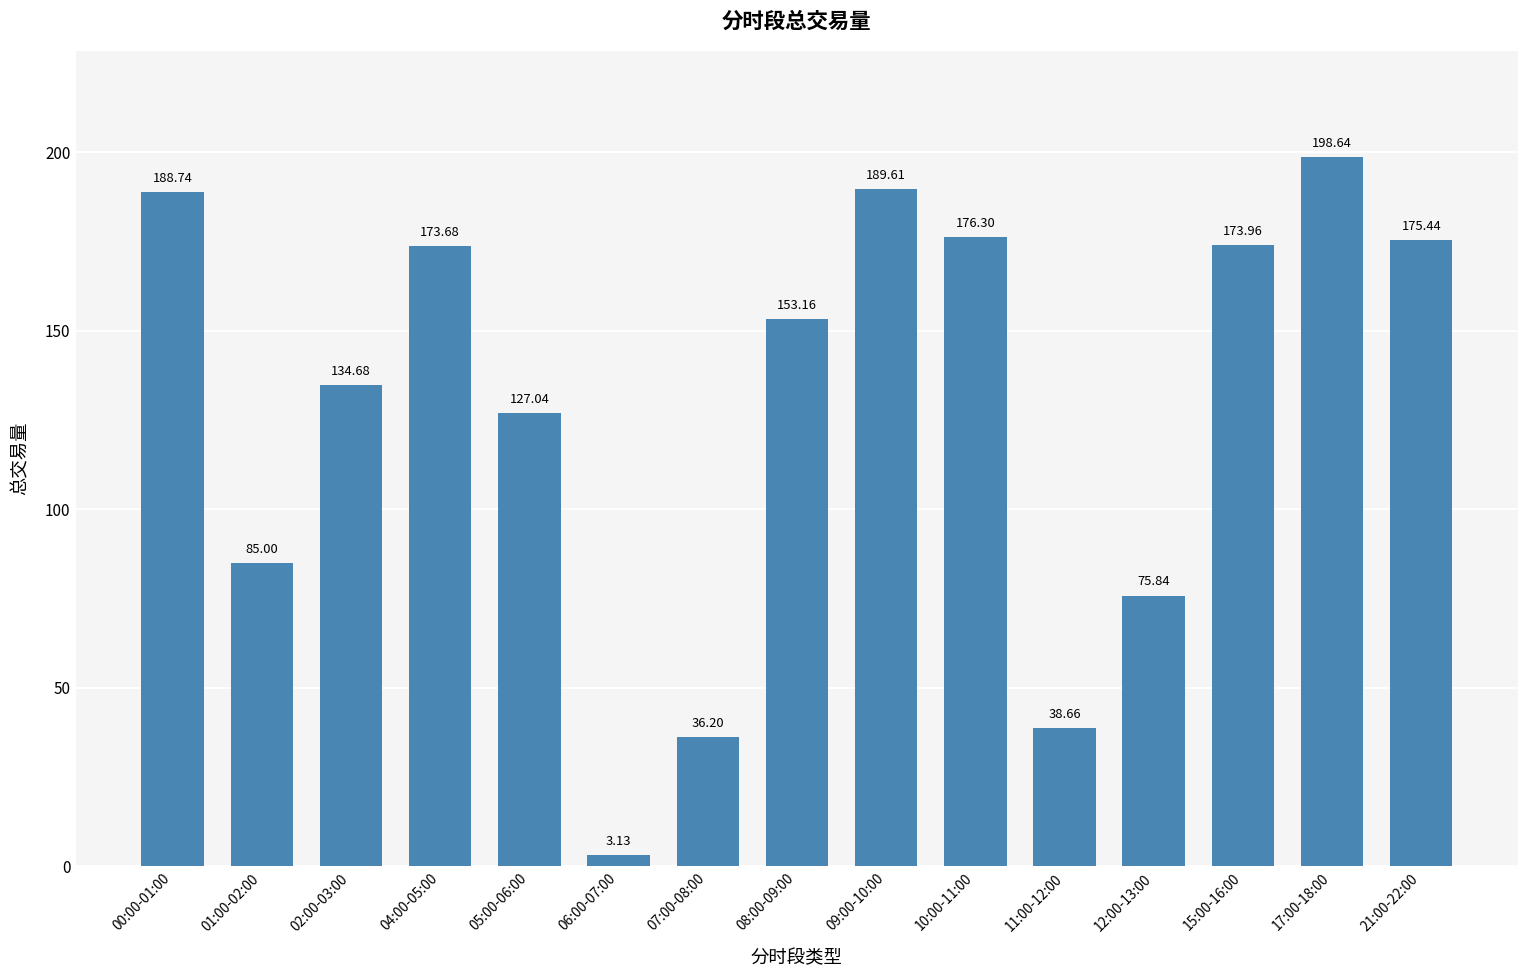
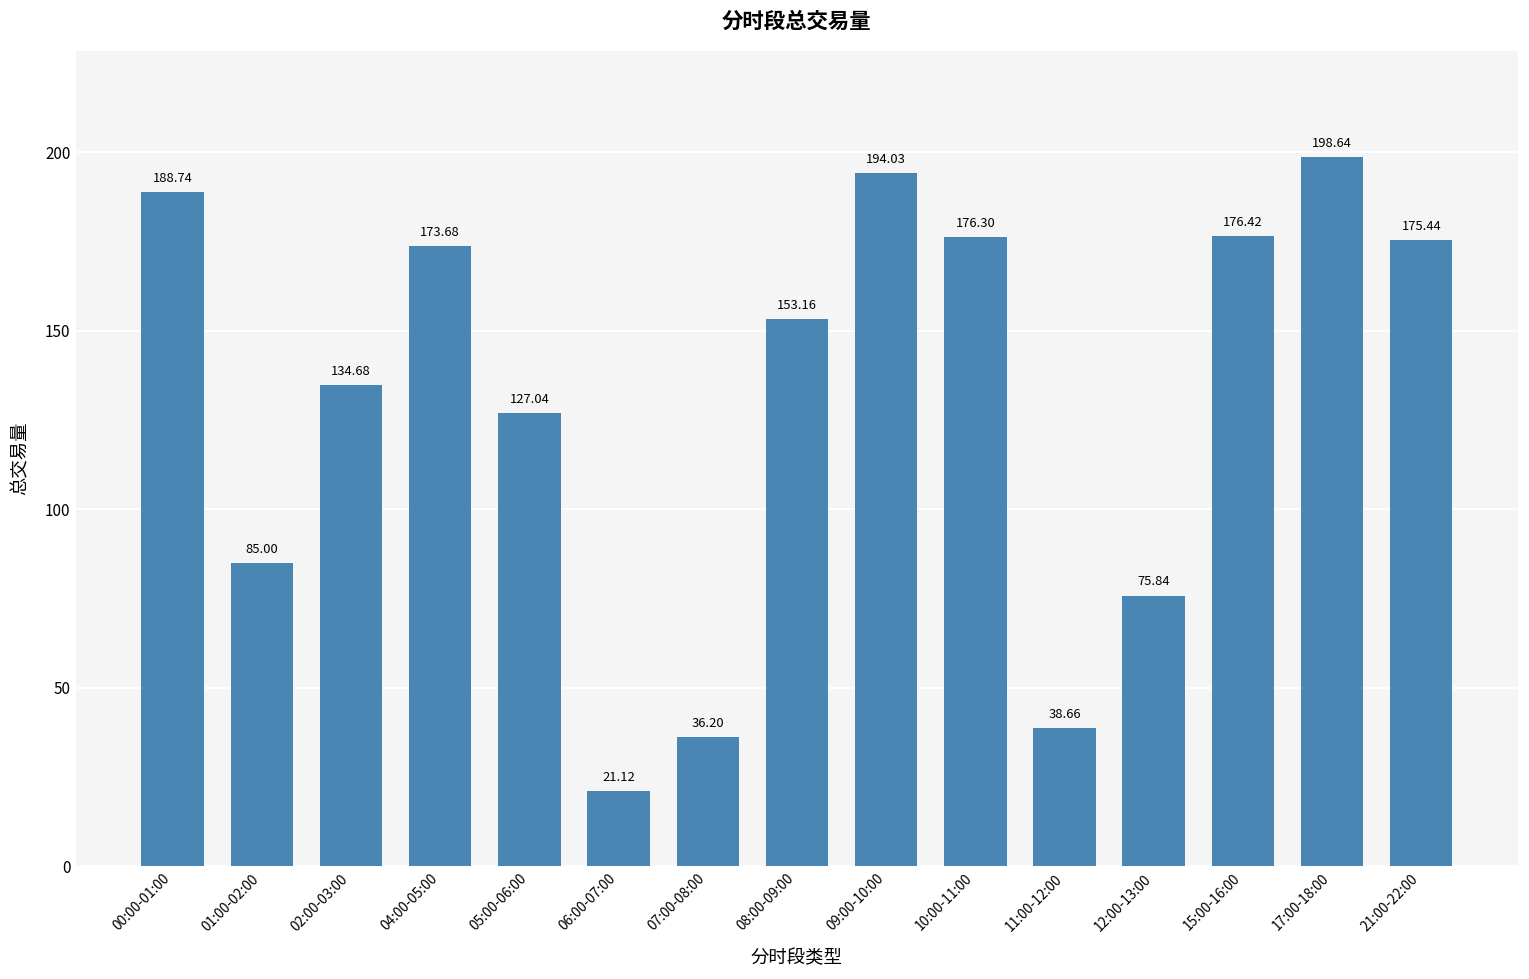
06:00-07:00: 3.13 -> 21.12
09:00-10:00: 189.61 -> 194.03
15:00-16:00: 173.96 -> 176.42
